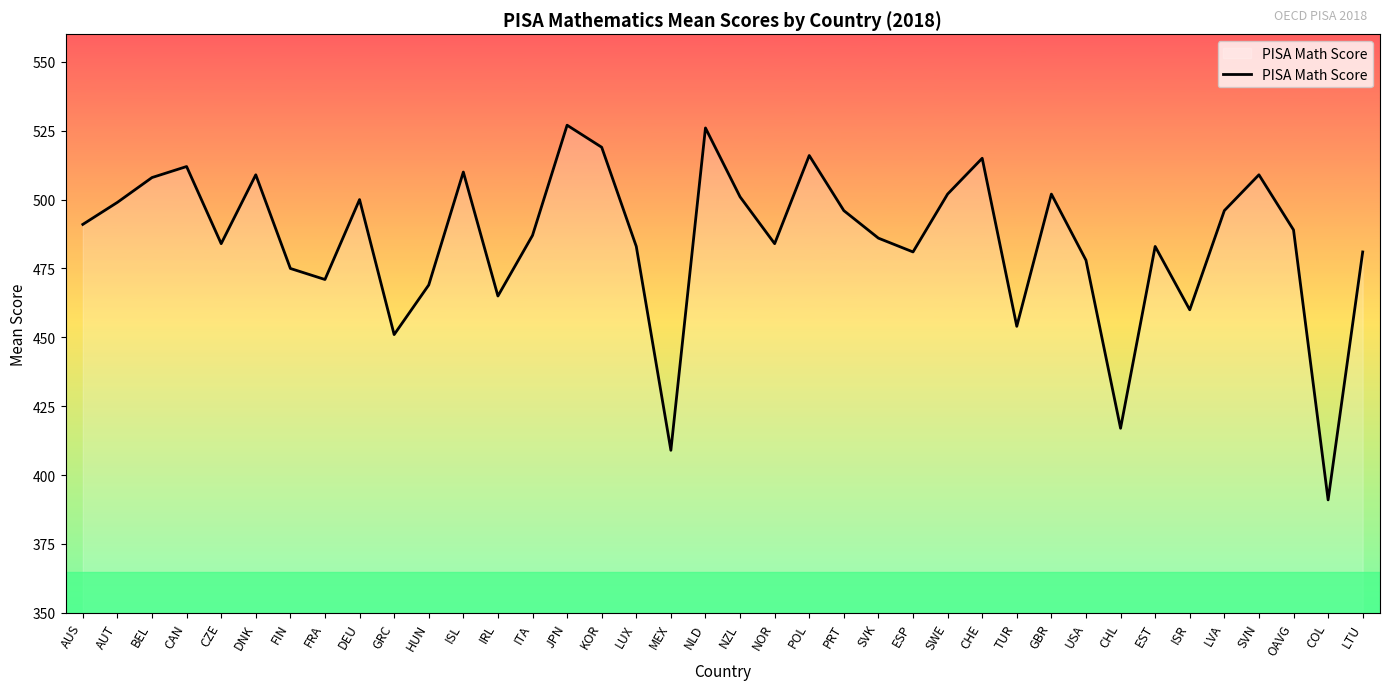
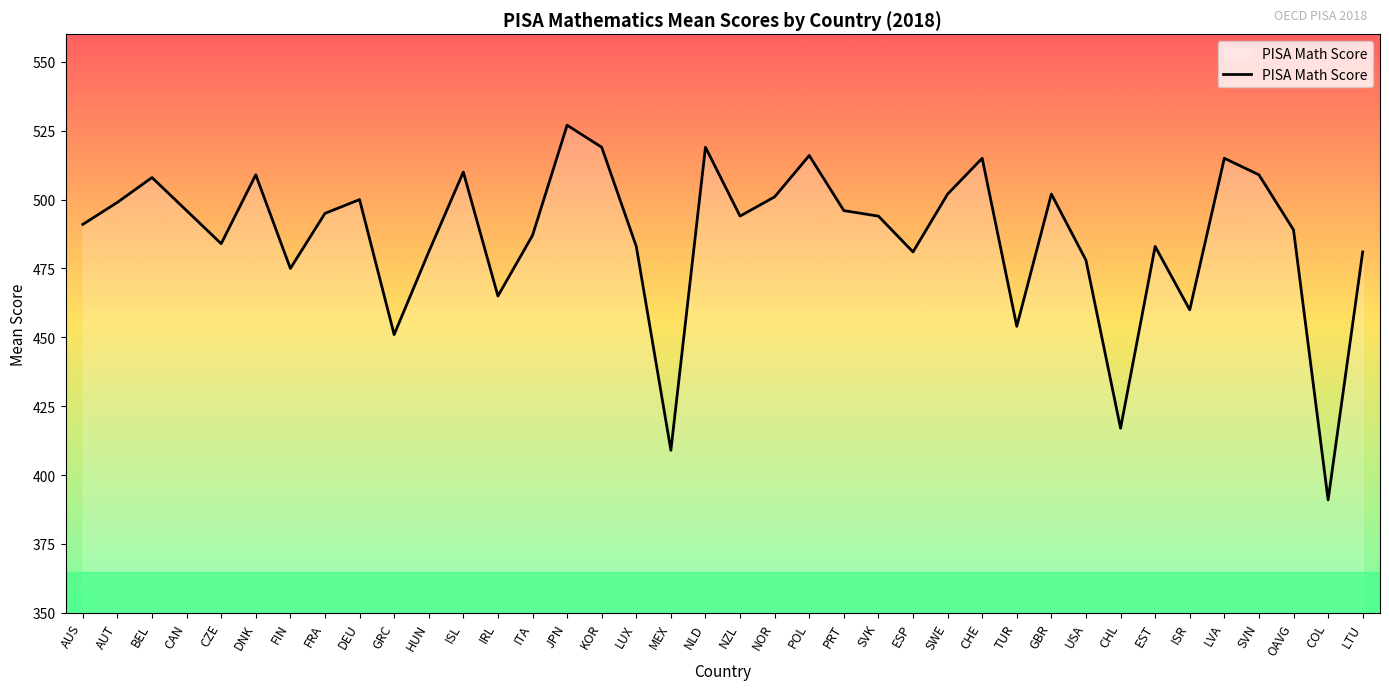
CAN: 512 -> 496
FRA: 471 -> 495
HUN: 469 -> 481
NLD: 526 -> 519
NZL: 501 -> 494
NOR: 484 -> 501
SVK: 486 -> 494
LVA: 496 -> 515
